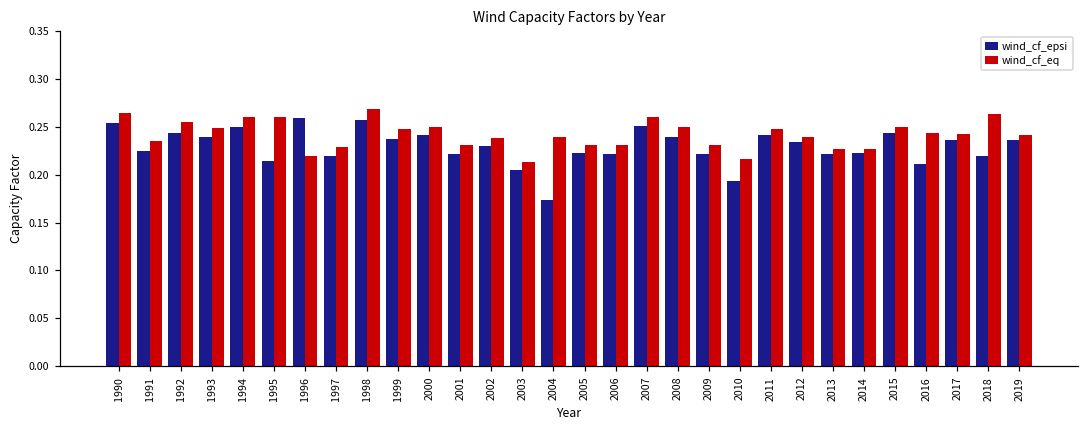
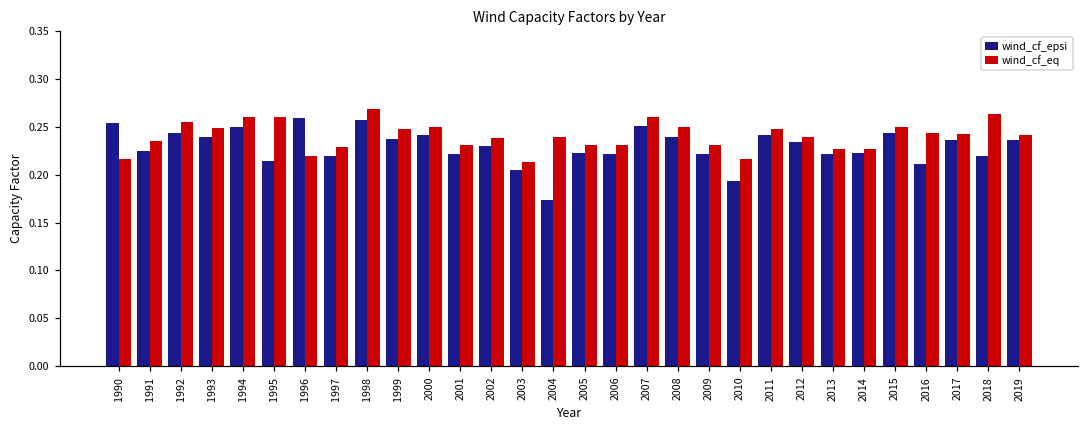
wind_cf_eq, 1990: 0.26 -> 0.22
